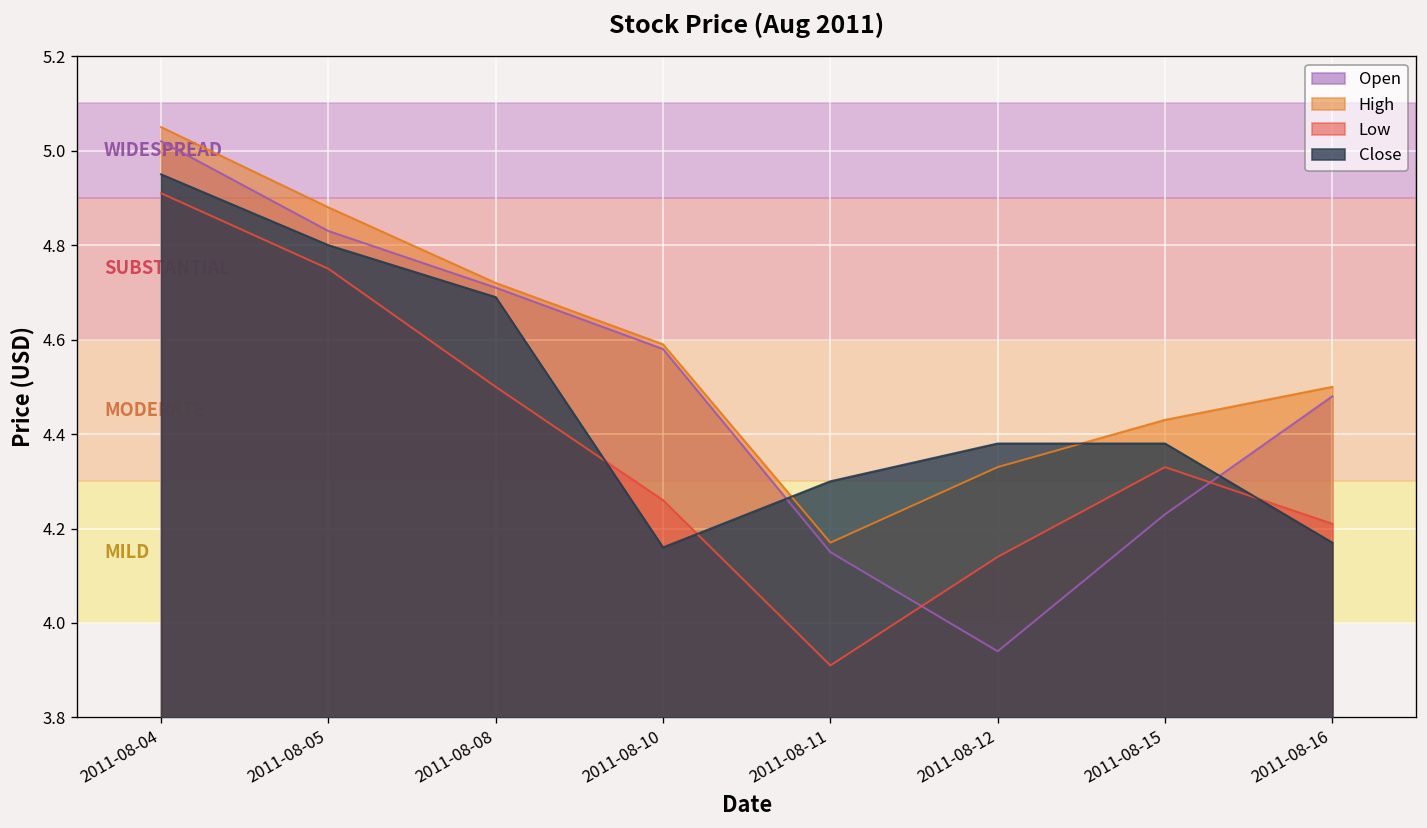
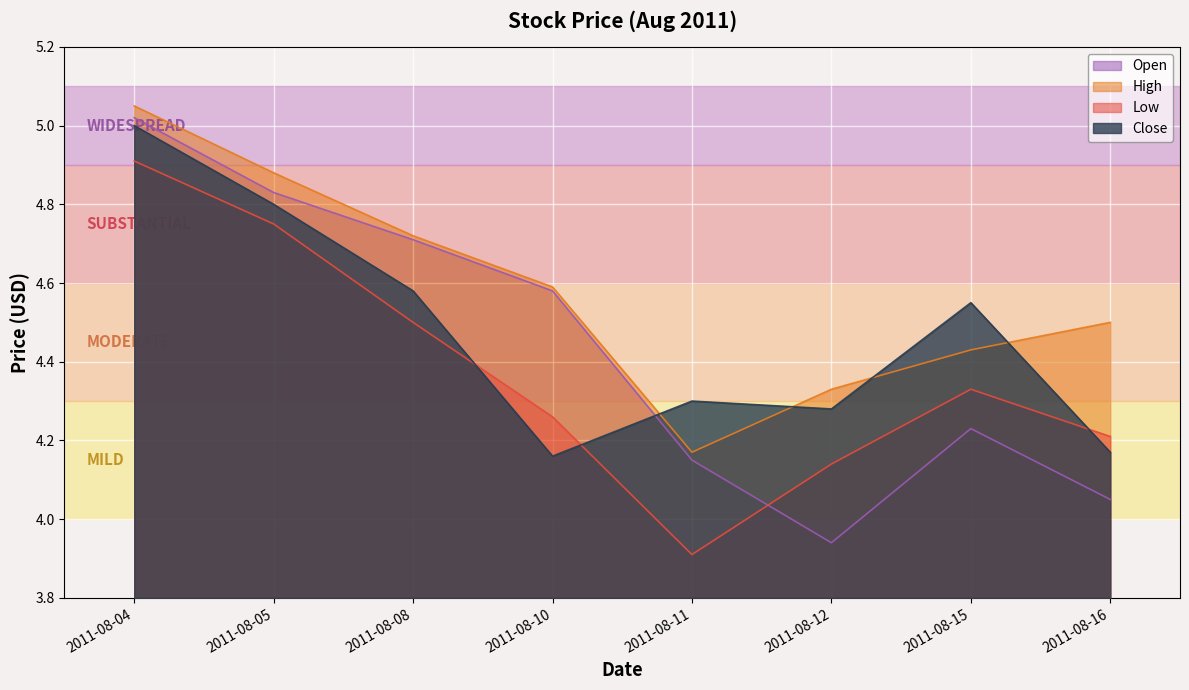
Close, 2011-08-04: 4.95 -> 5.00
Close, 2011-08-08: 4.69 -> 4.58
Close, 2011-08-12: 4.38 -> 4.28
Close, 2011-08-15: 4.38 -> 4.55
Open, 2011-08-16: 4.48 -> 4.05
